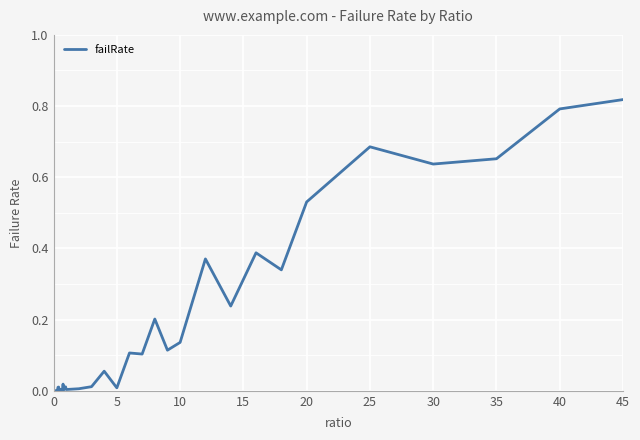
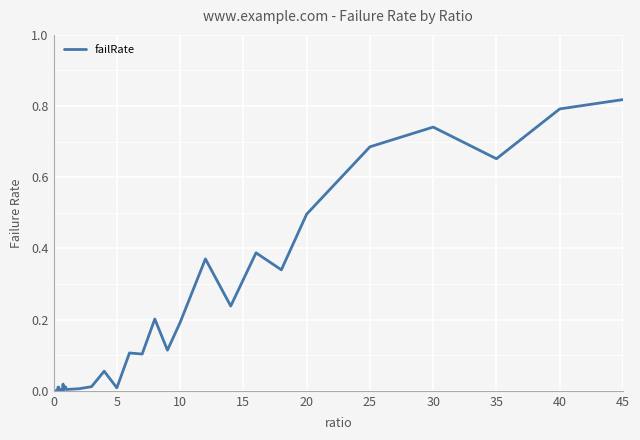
10: 0.14 -> 0.19
20: 0.53 -> 0.50
30: 0.64 -> 0.74
